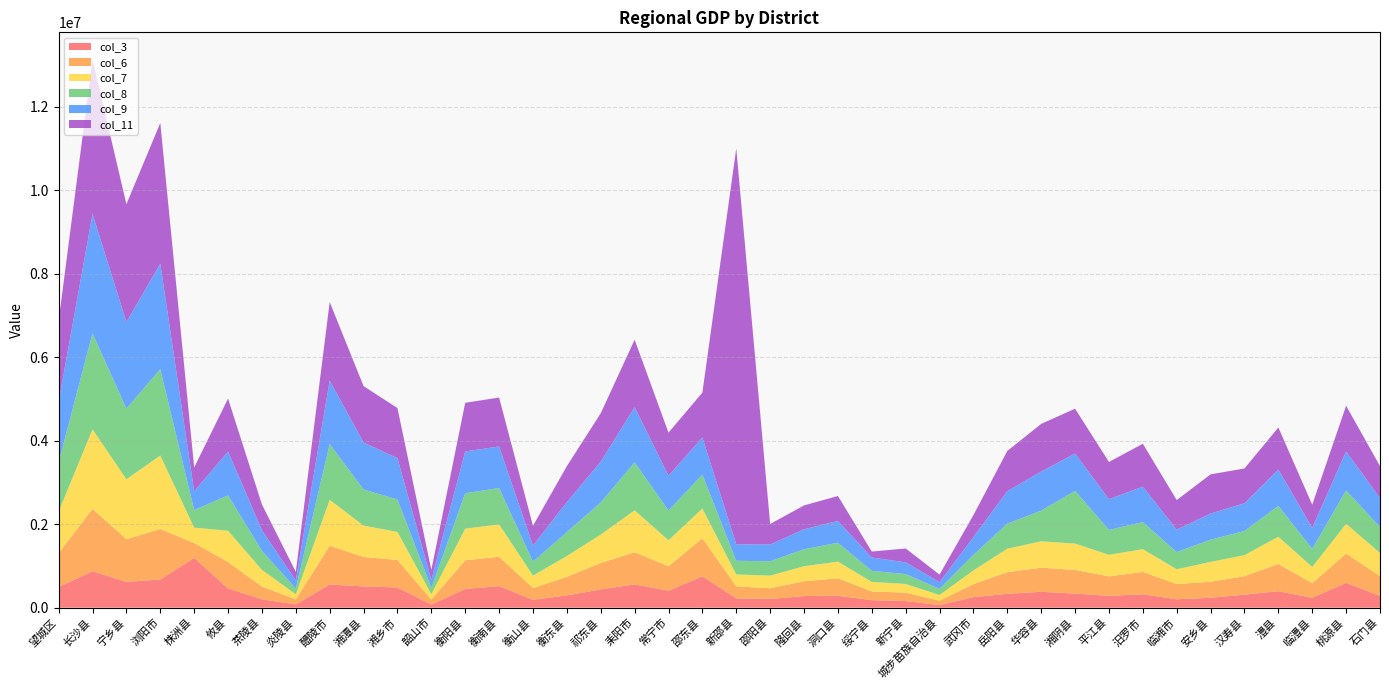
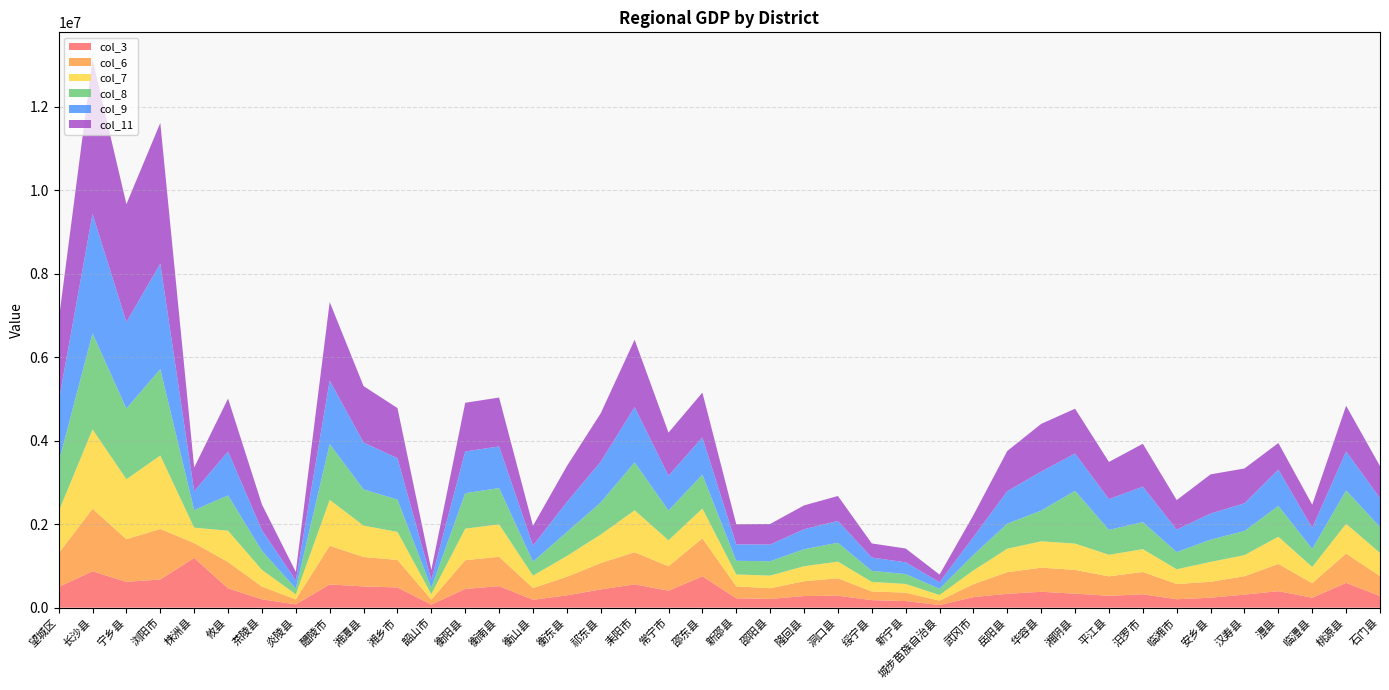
col_11, 新邵县: 9500000 -> 500000
col_11, 绥宁县: 100000 -> 300000
col_11, 澧县: 1000000 -> 600000
